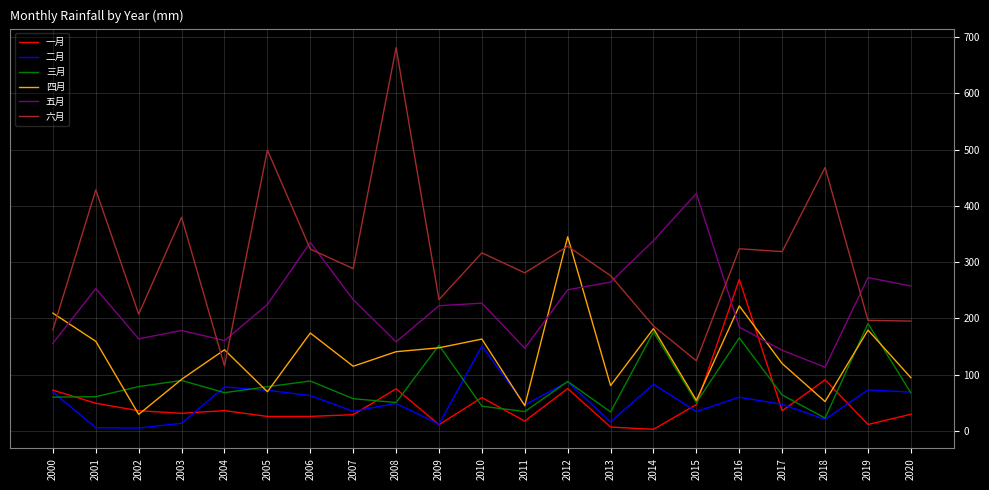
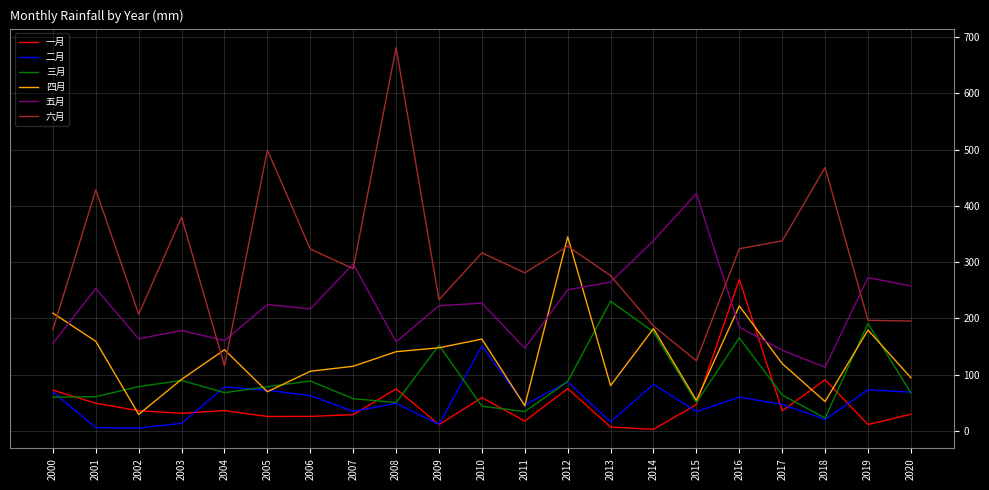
四月, 2006: 170 -> 110
五月, 2006: 340 -> 220
五月, 2007: 230 -> 300
三月, 2013: 30 -> 230
六月, 2017: 320 -> 340
